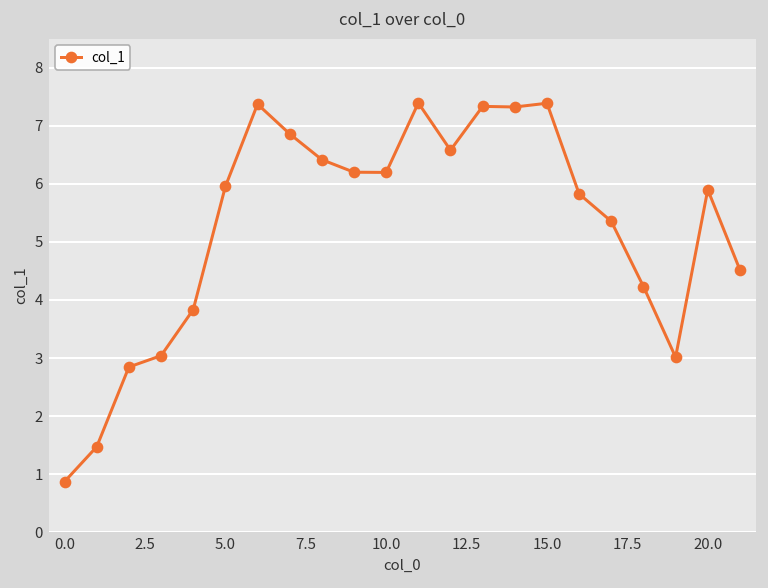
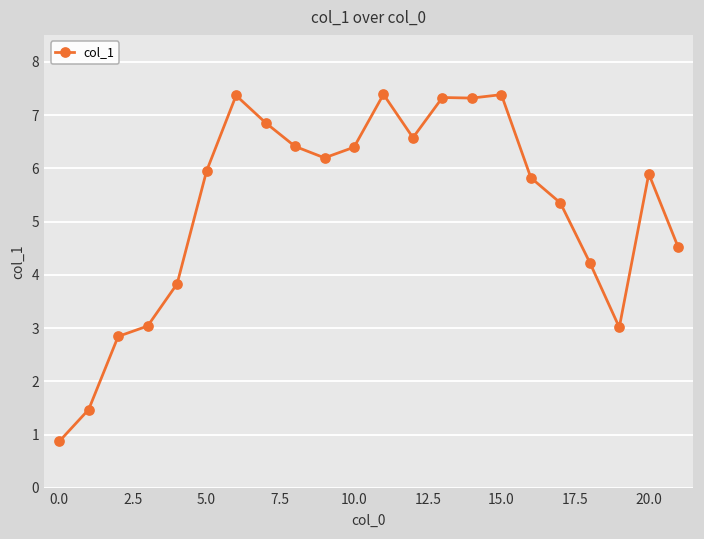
10.0: 6.2 -> 6.4
